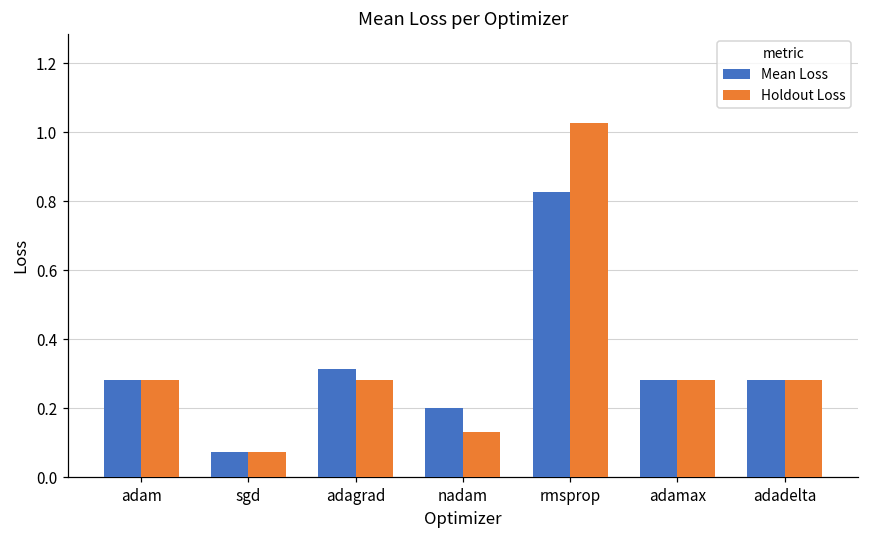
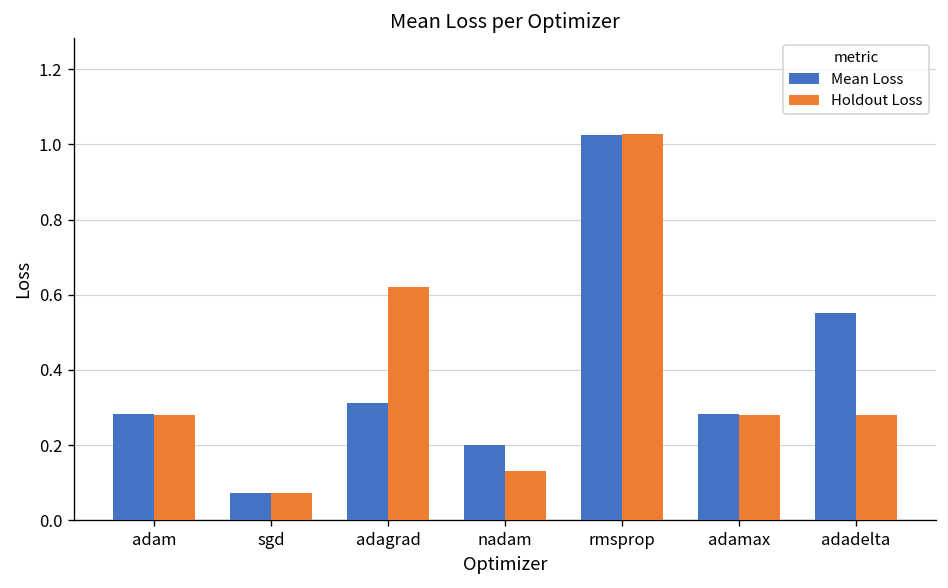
Holdout Loss, adagrad: 0.28 -> 0.62
Mean Loss, rmsprop: 0.83 -> 1.02
Mean Loss, adadelta: 0.28 -> 0.55
